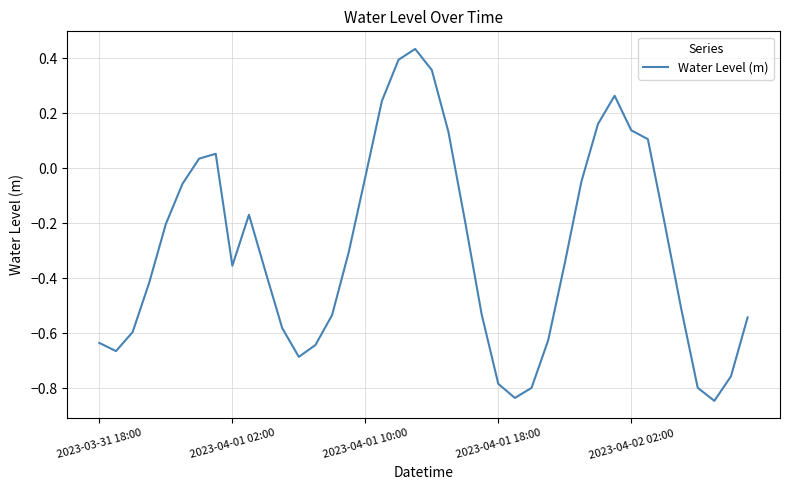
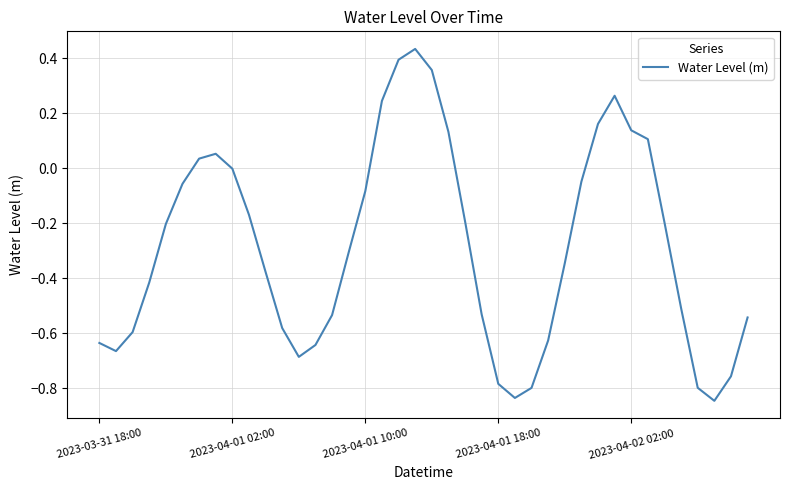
2023-04-01 02:00: -0.35 -> 0.00
2023-04-01 10:00: -0.03 -> -0.08
